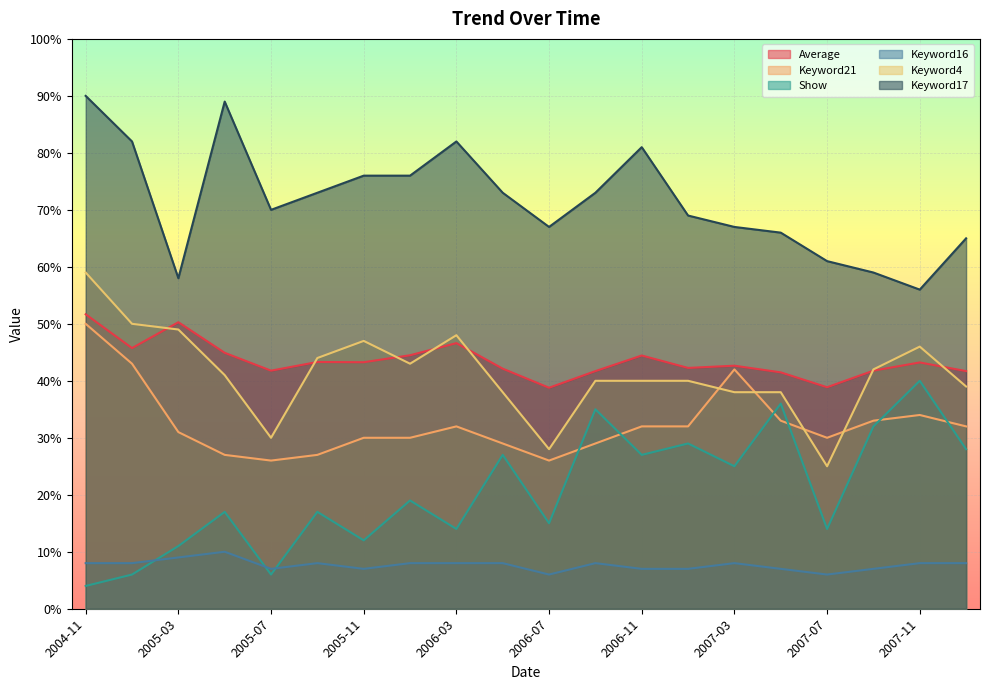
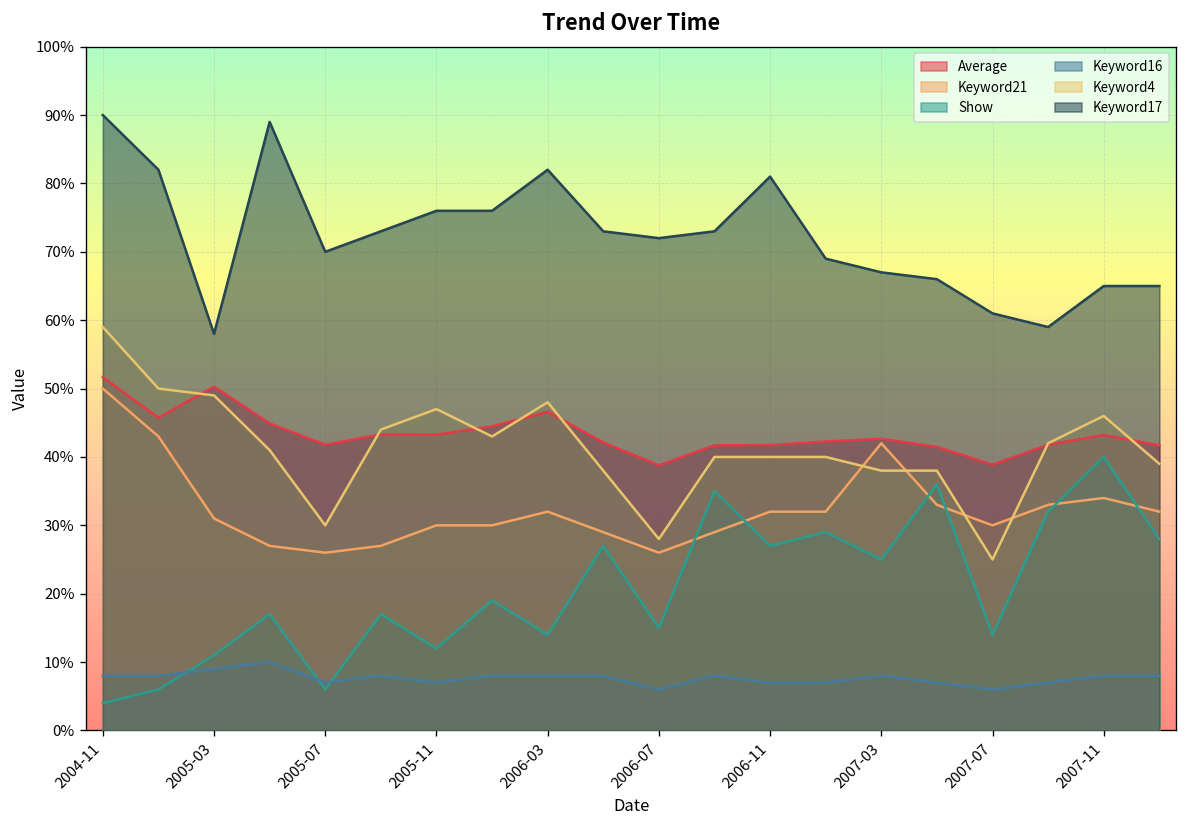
Keyword17, 2006-07: 67% -> 72%
Average, 2006-11: 44% -> 42%
Keyword17, 2007-11: 56% -> 65%
